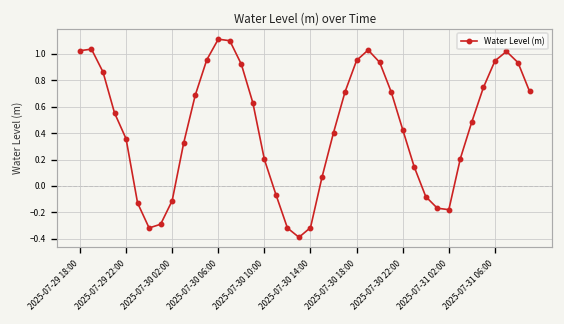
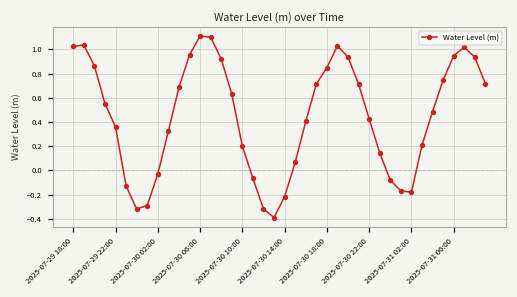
2025-07-30 02:00: -0.11 -> -0.03
2025-07-30 14:00: -0.32 -> -0.22
2025-07-30 18:00: 0.95 -> 0.85
